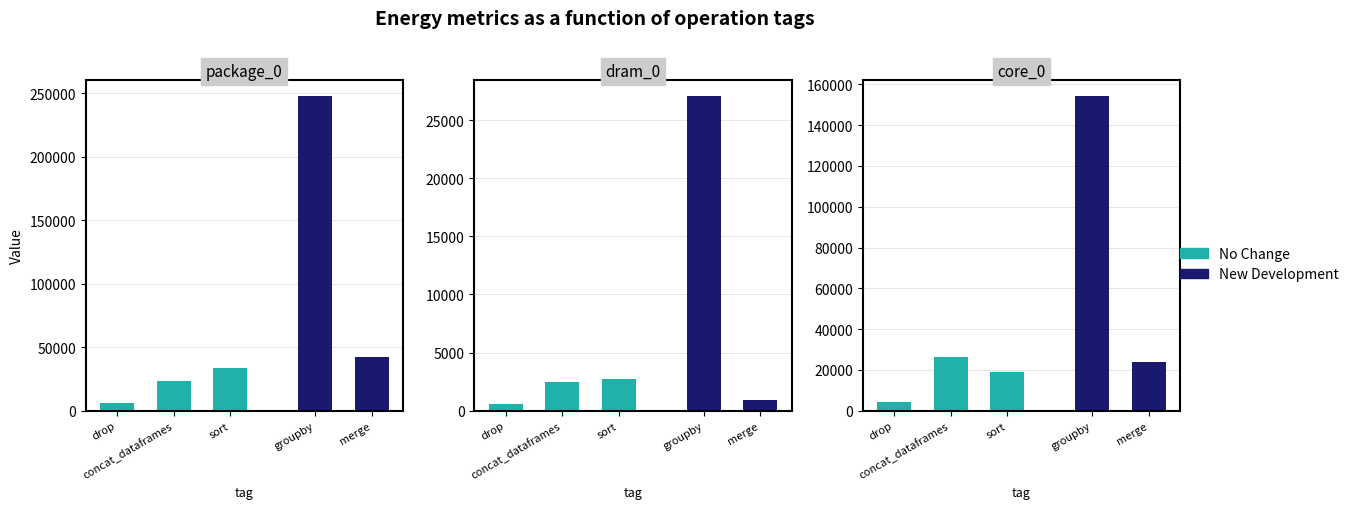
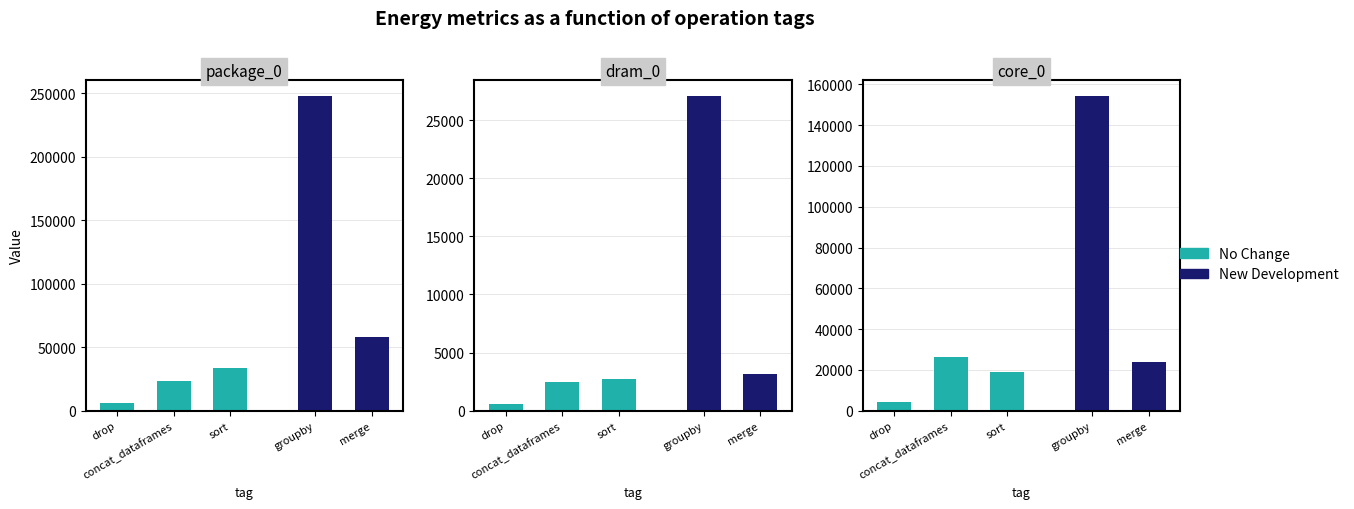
package_0, New Development, merge: 42000 -> 58000
dram_0, New Development, merge: 900 -> 3200
